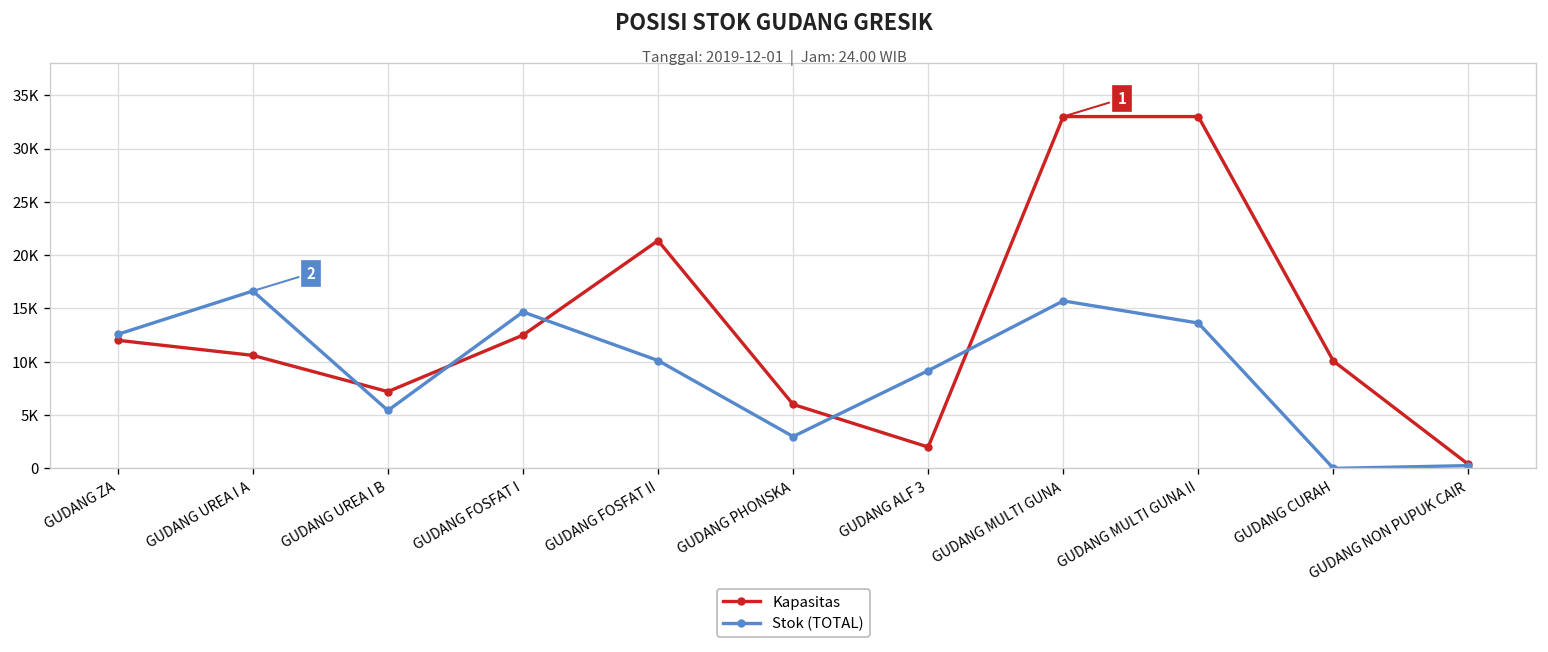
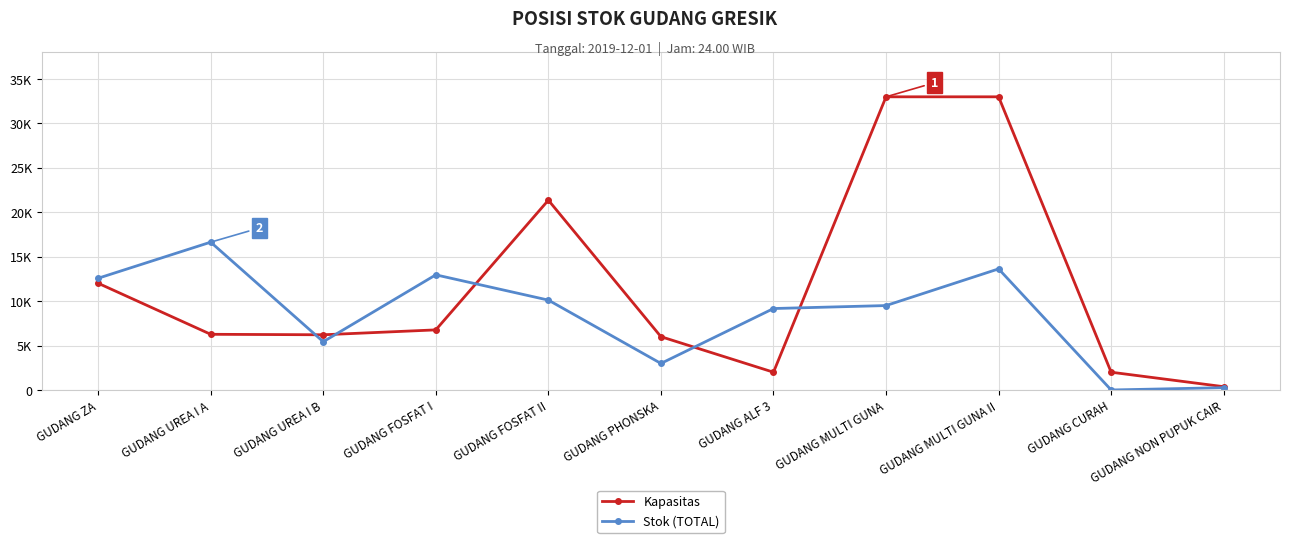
Kapasitas, GUDANG UREA I A: 11000 -> 6000
Kapasitas, GUDANG UREA I B: 7000 -> 6000
Kapasitas, GUDANG FOSFAT I: 13000 -> 7000
Stok (TOTAL), GUDANG FOSFAT I: 15000 -> 13000
Stok (TOTAL), GUDANG MULTI GUNA: 16000 -> 10000
Kapasitas, GUDANG CURAH: 10000 -> 2000
